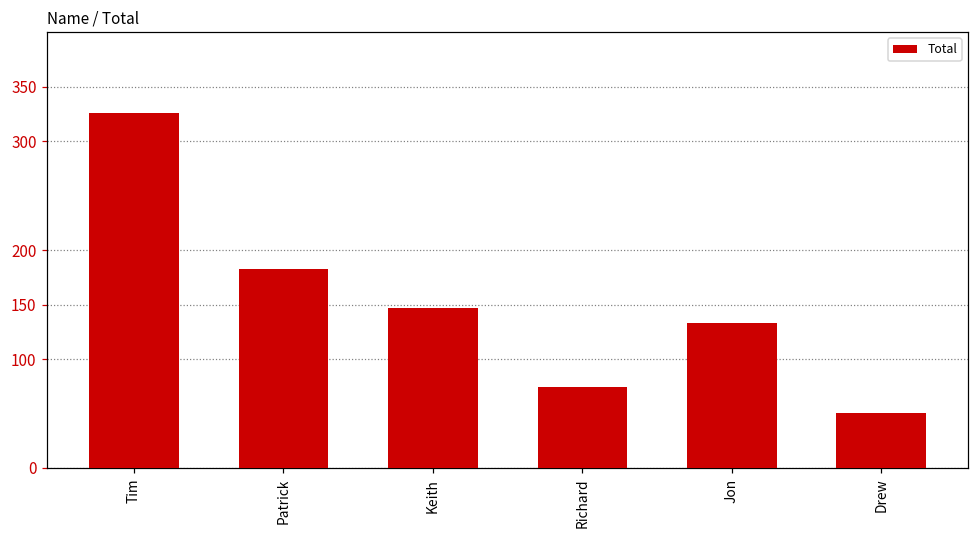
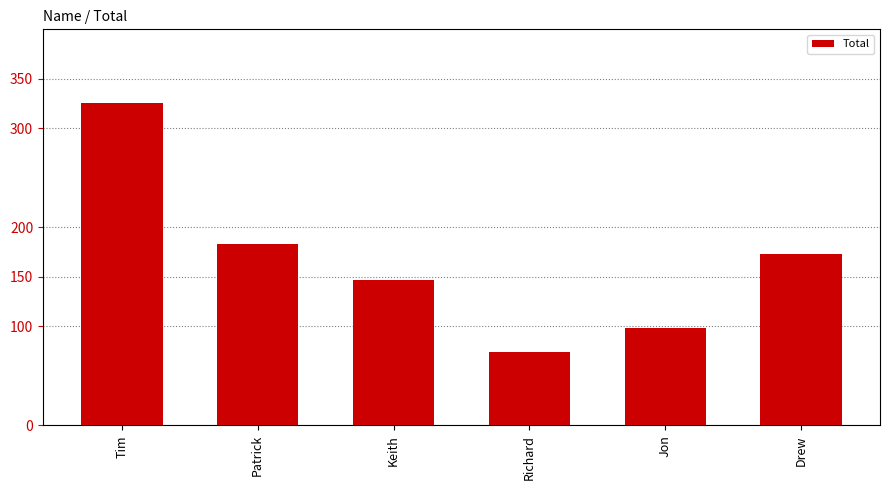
Jon: 130 -> 100
Drew: 50 -> 170
